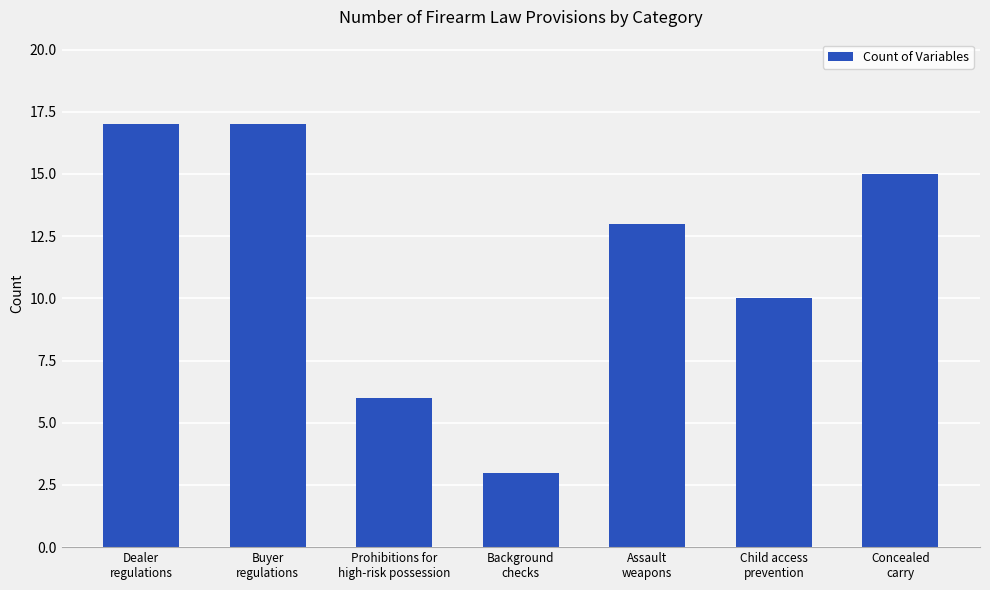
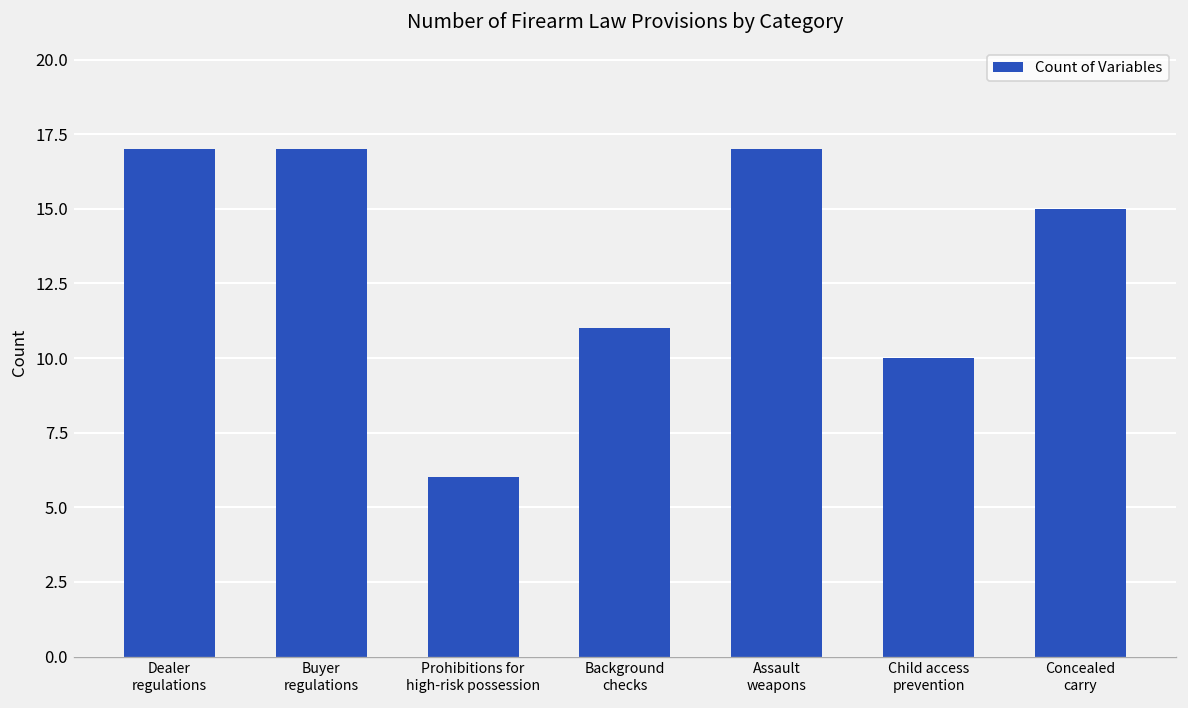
Background checks: 3 -> 11
Assault weapons: 13 -> 17
